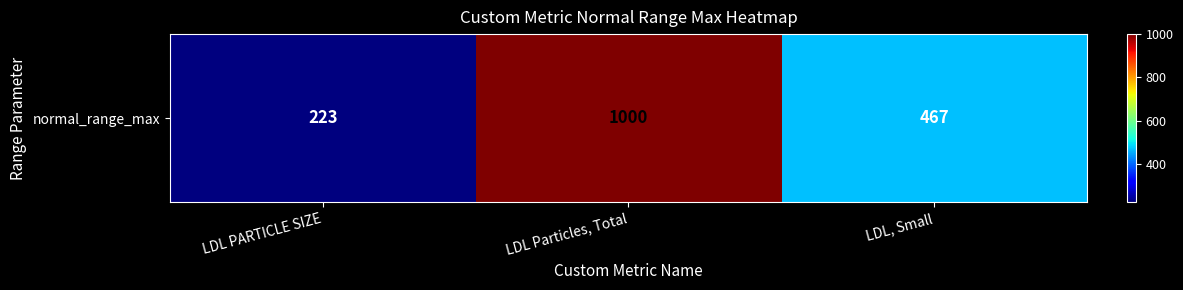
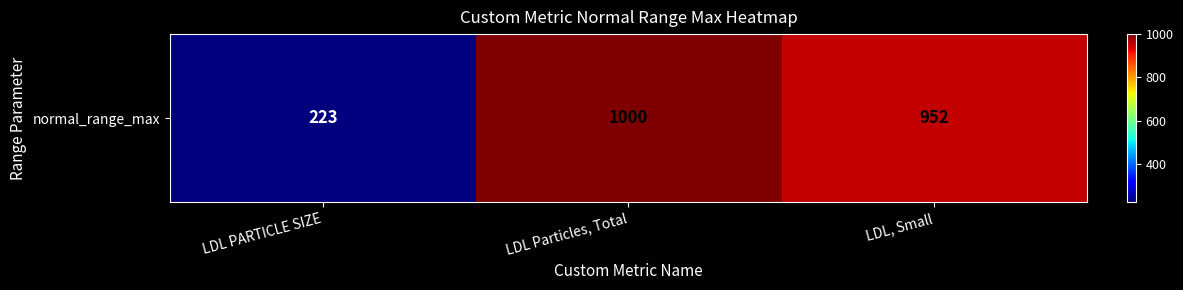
normal_range_max, LDL, Small: 467 -> 952
